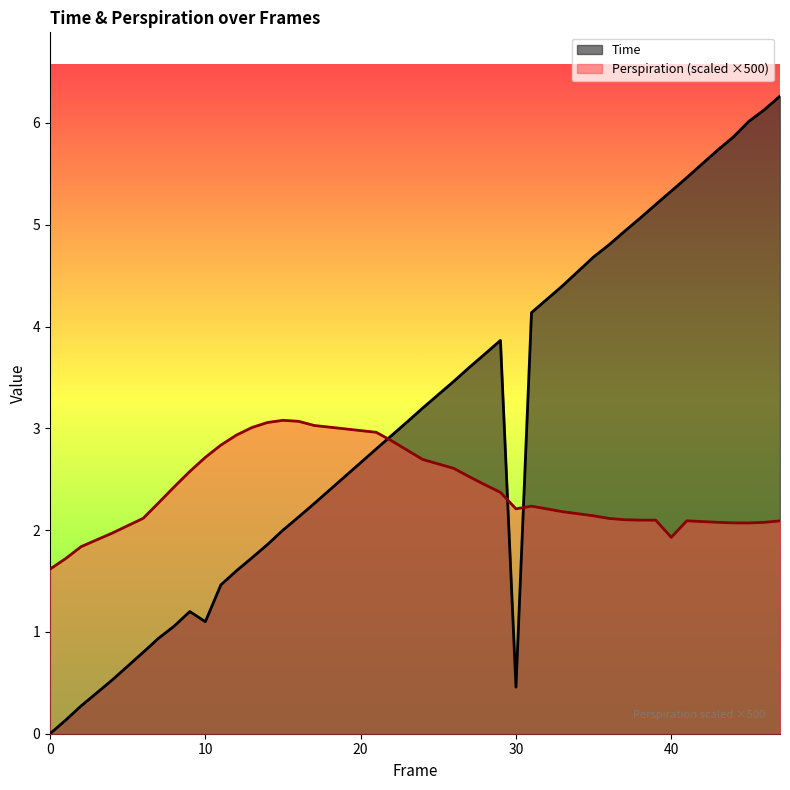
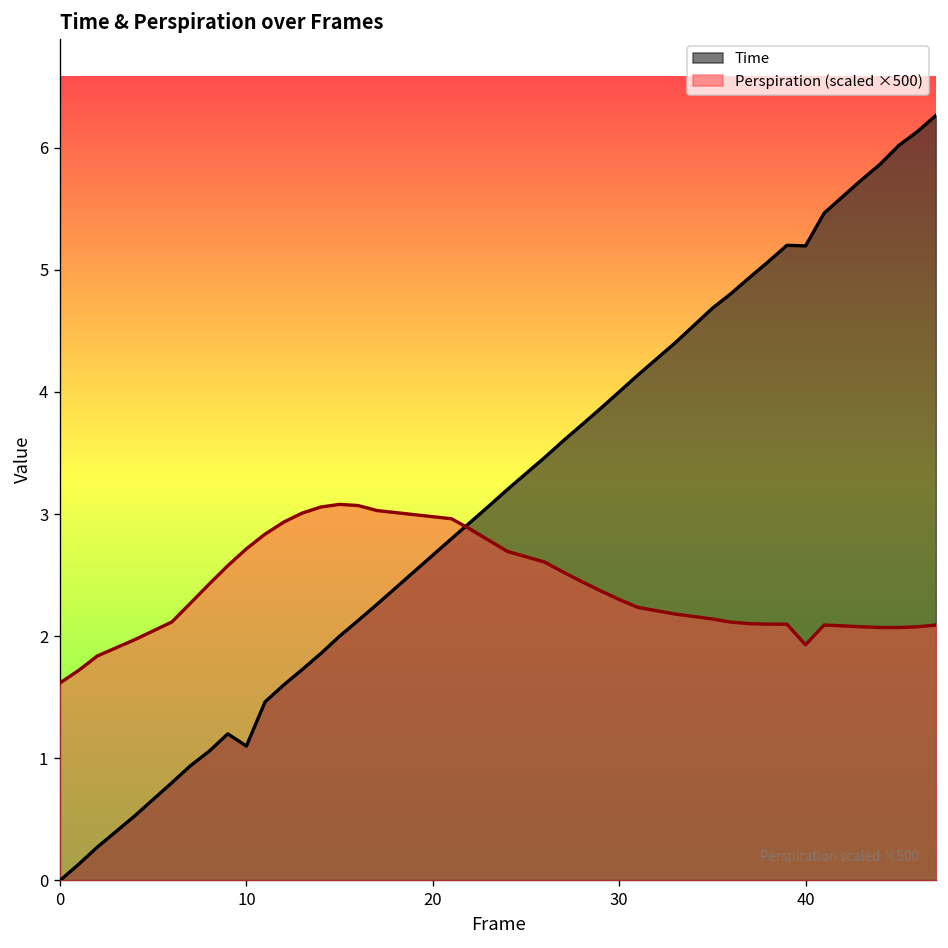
Time, 30: 0.46 -> 4.00
Perspiration (scaled ×500), 30: 2.21 -> 2.30
Time, 40: 5.33 -> 5.20
